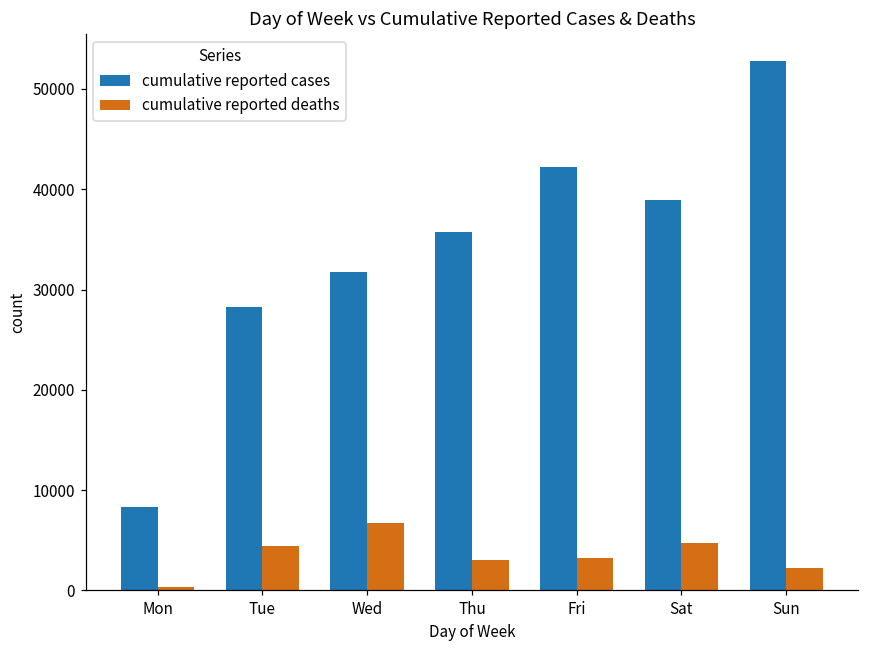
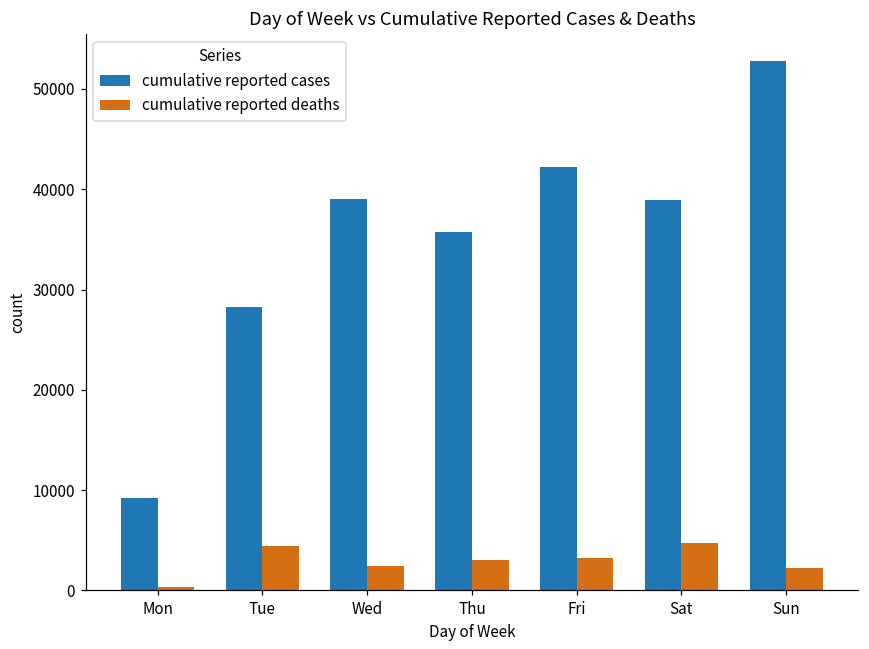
cumulative reported cases, Mon: 8000 -> 9000
cumulative reported cases, Wed: 32000 -> 39000
cumulative reported deaths, Wed: 7000 -> 2000
